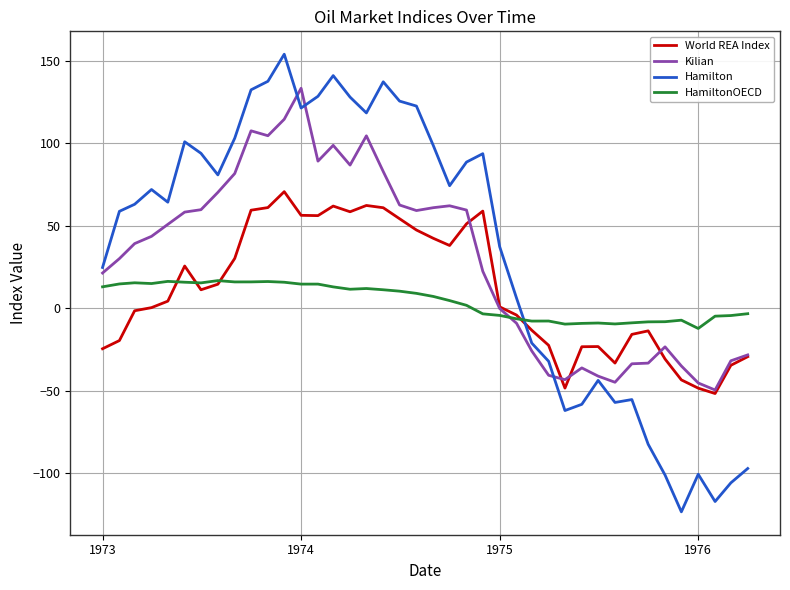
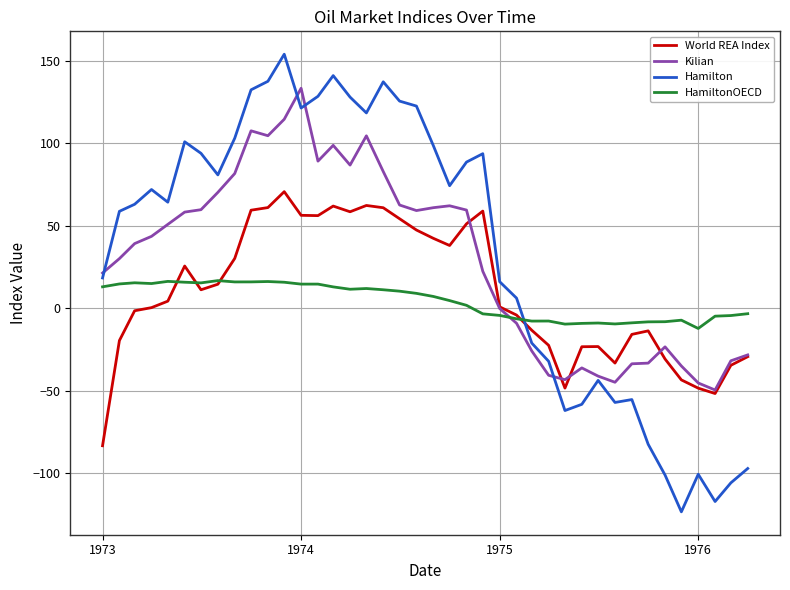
World REA Index, 1973: -25 -> -84
Hamilton, 1973: 25 -> 18
Hamilton, 1975: 37 -> 16
